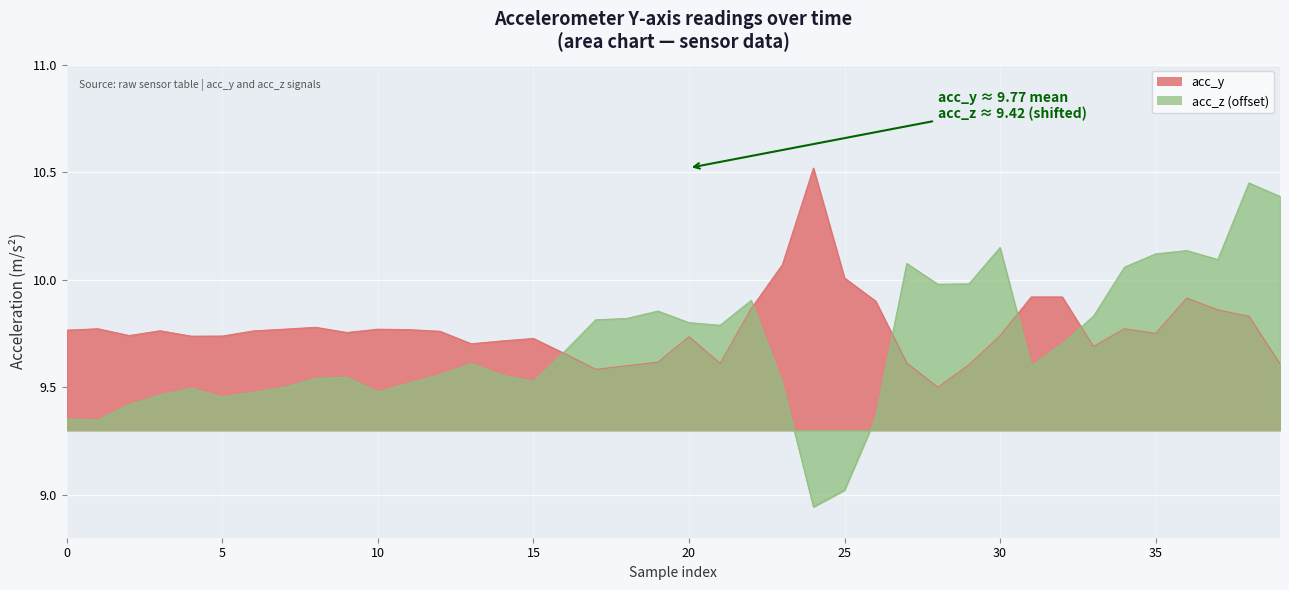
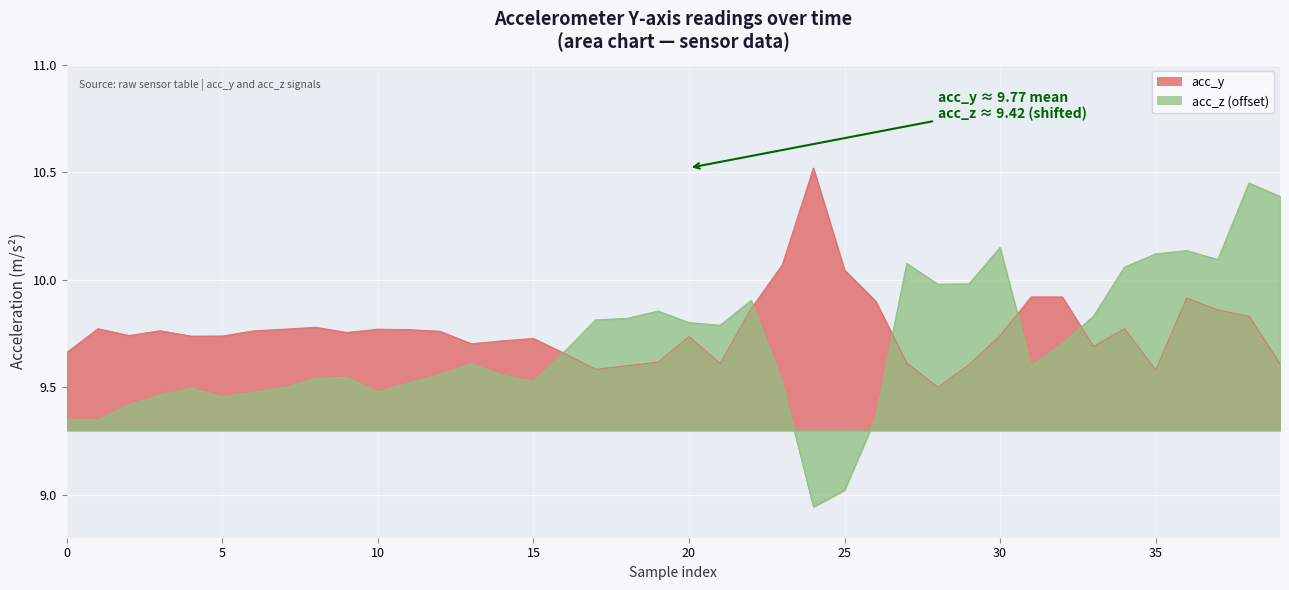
acc_y, 0: 9.77 -> 9.66
acc_y, 25: 10.01 -> 10.05
acc_y, 35: 9.75 -> 9.58
